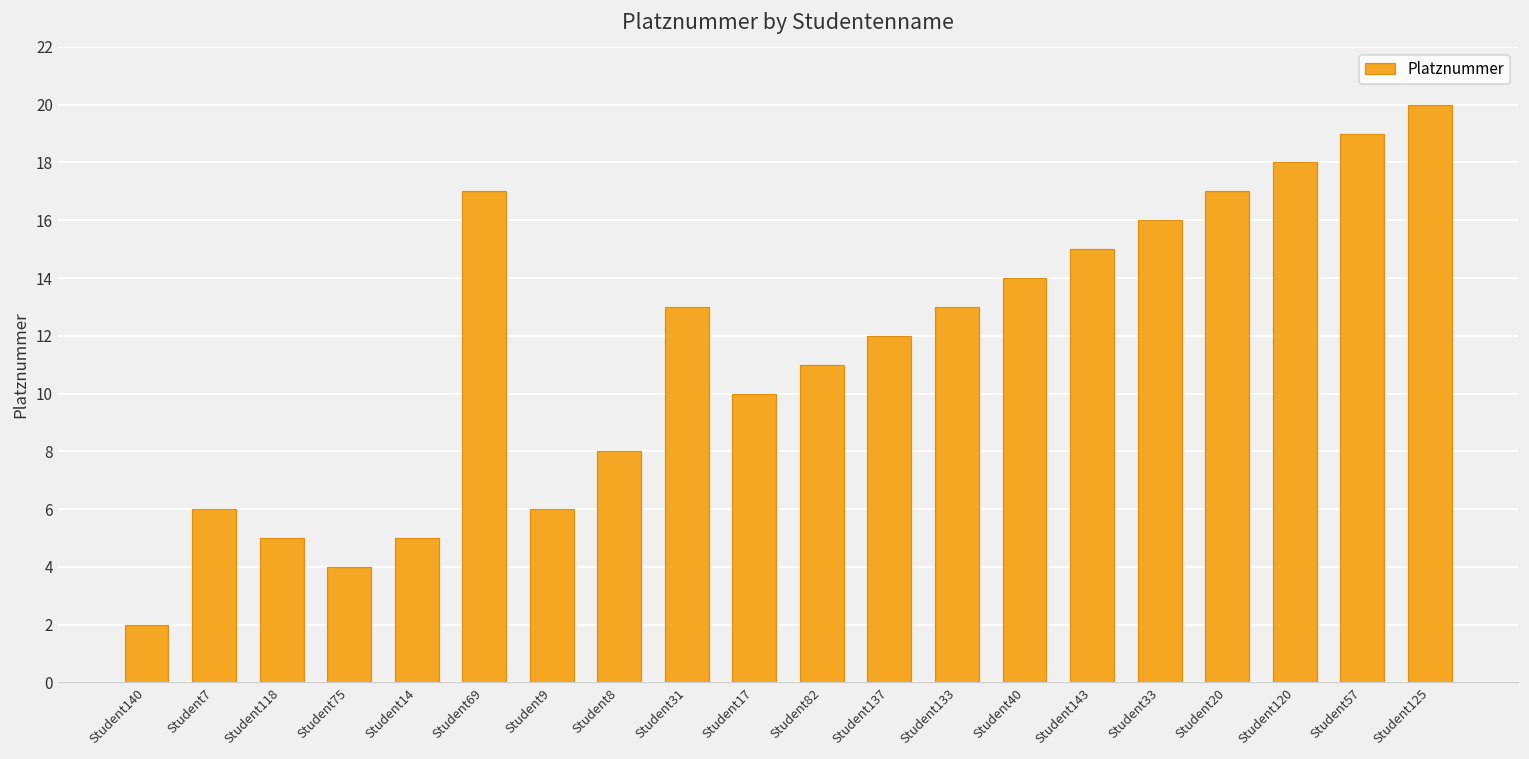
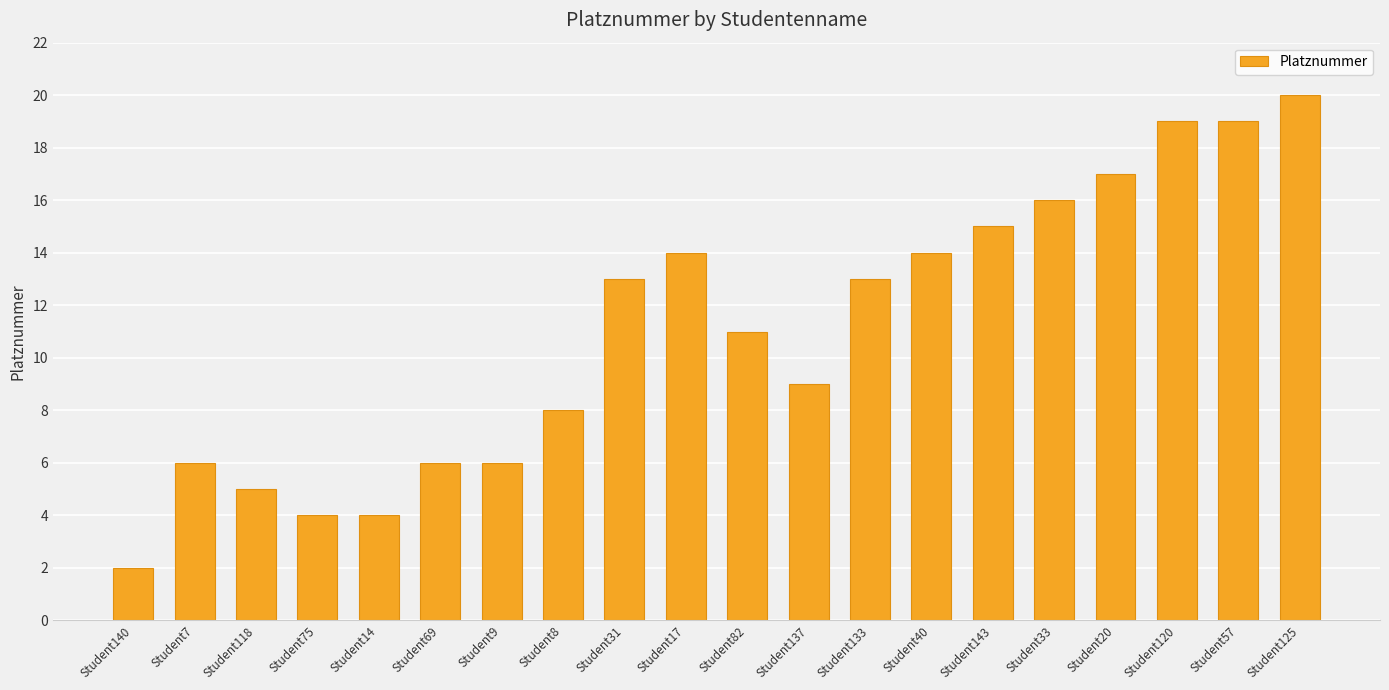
Student14: 5 -> 4
Student69: 17 -> 6
Student17: 10 -> 14
Student137: 12 -> 9
Student120: 18 -> 19
